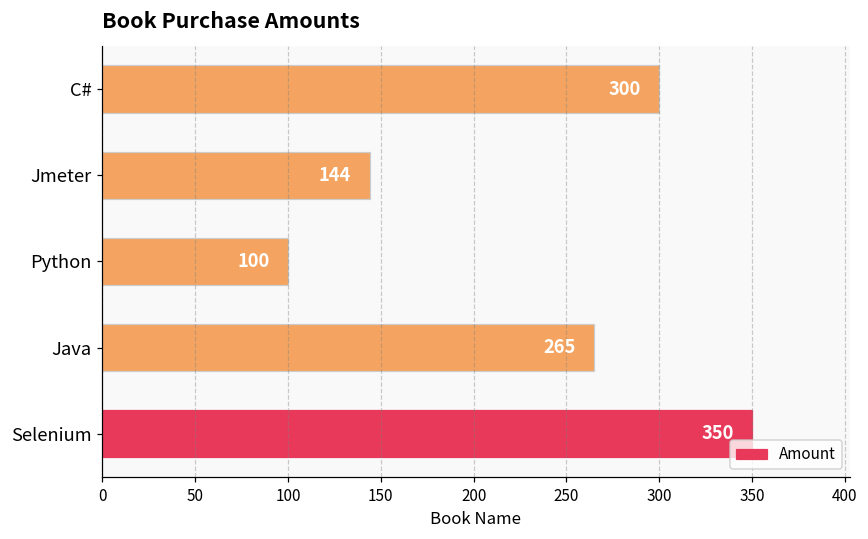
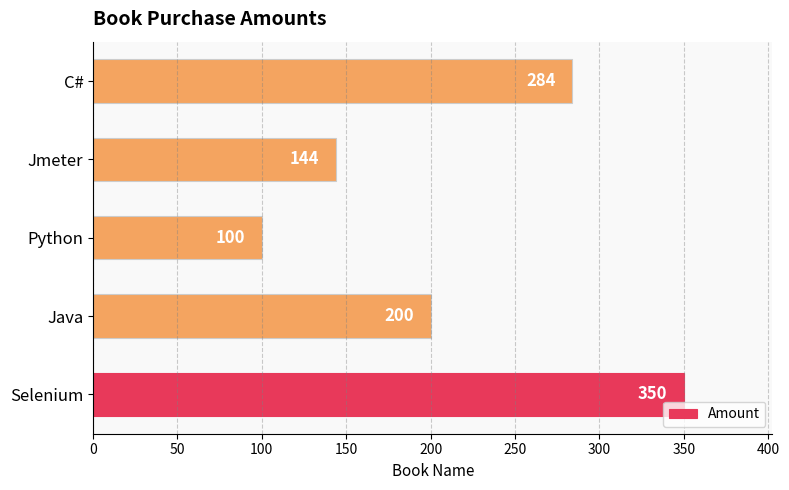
C#: 300 -> 284
Java: 265 -> 200
